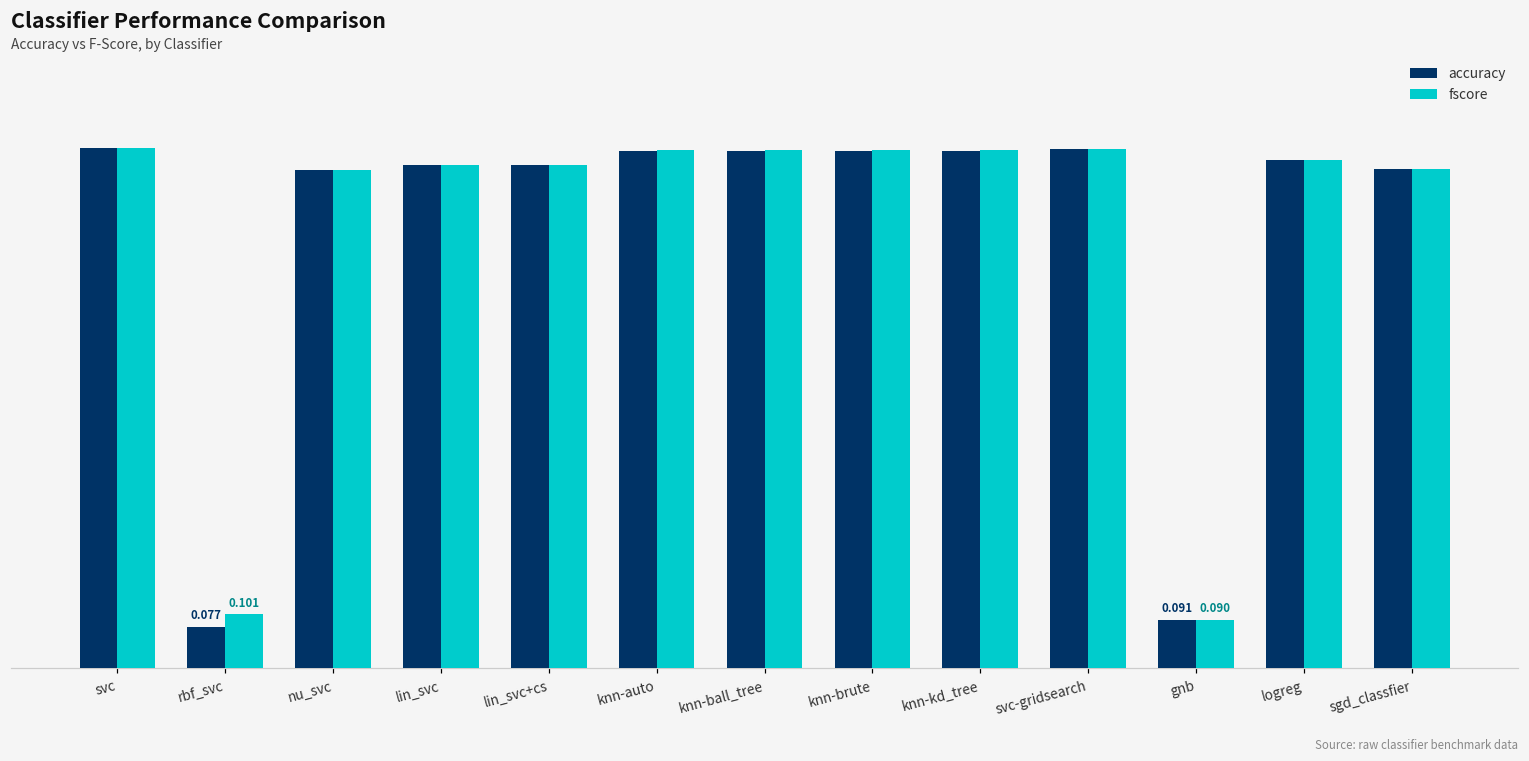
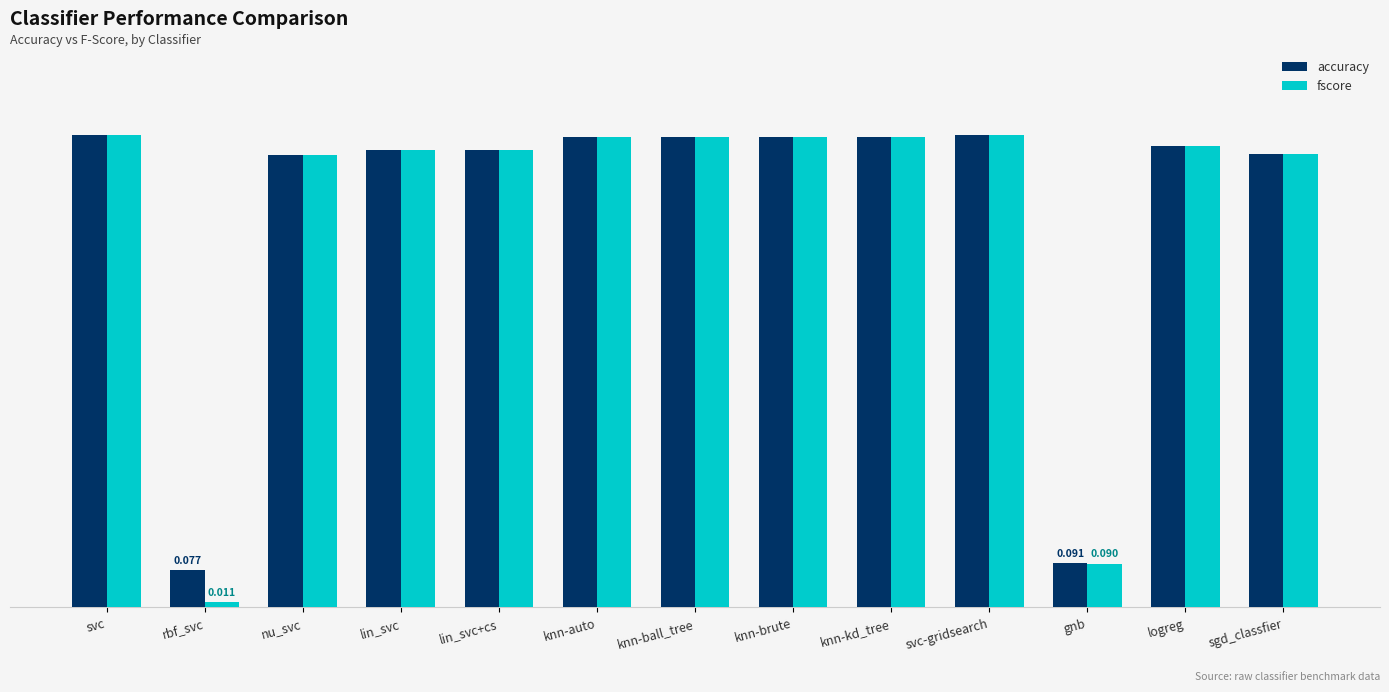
fscore, rbf_svc: 0.101 -> 0.011
